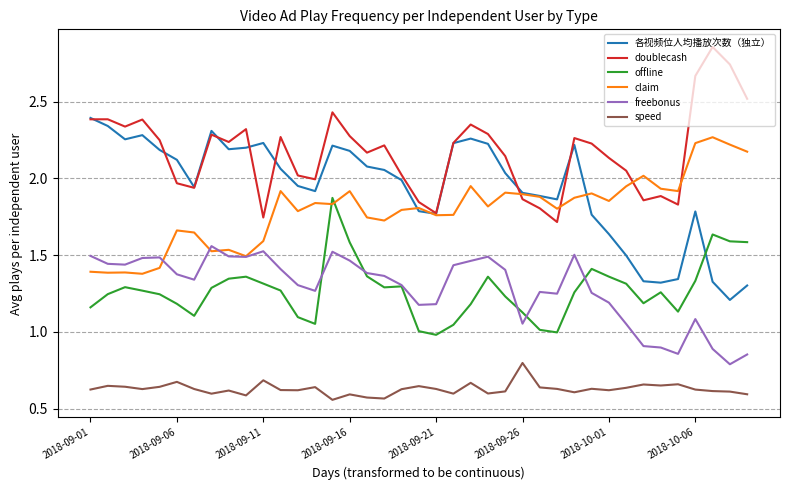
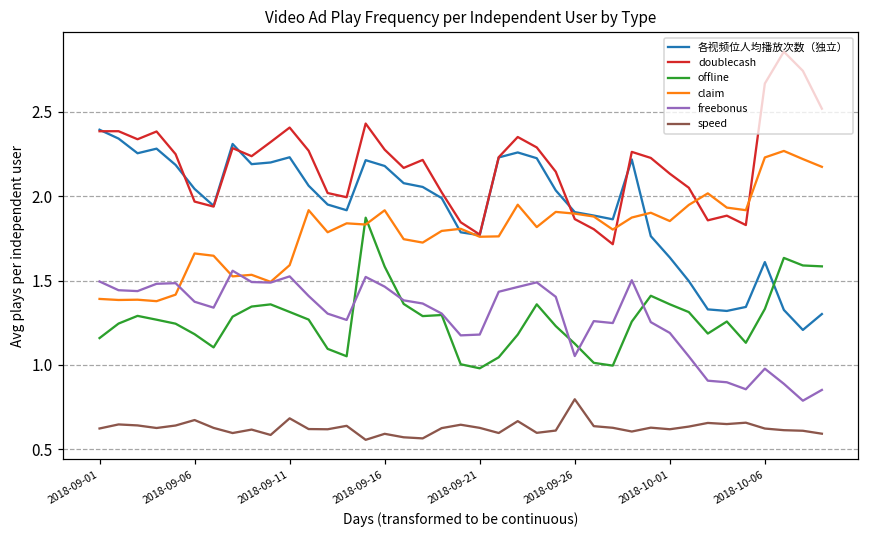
各视频位人均播放次数（独立）, 2018-09-06: 2.12 -> 2.04
doublecash, 2018-09-11: 1.74 -> 2.41
各视频位人均播放次数（独立）, 2018-10-06: 1.78 -> 1.61
freebonus, 2018-10-06: 1.08 -> 0.98
